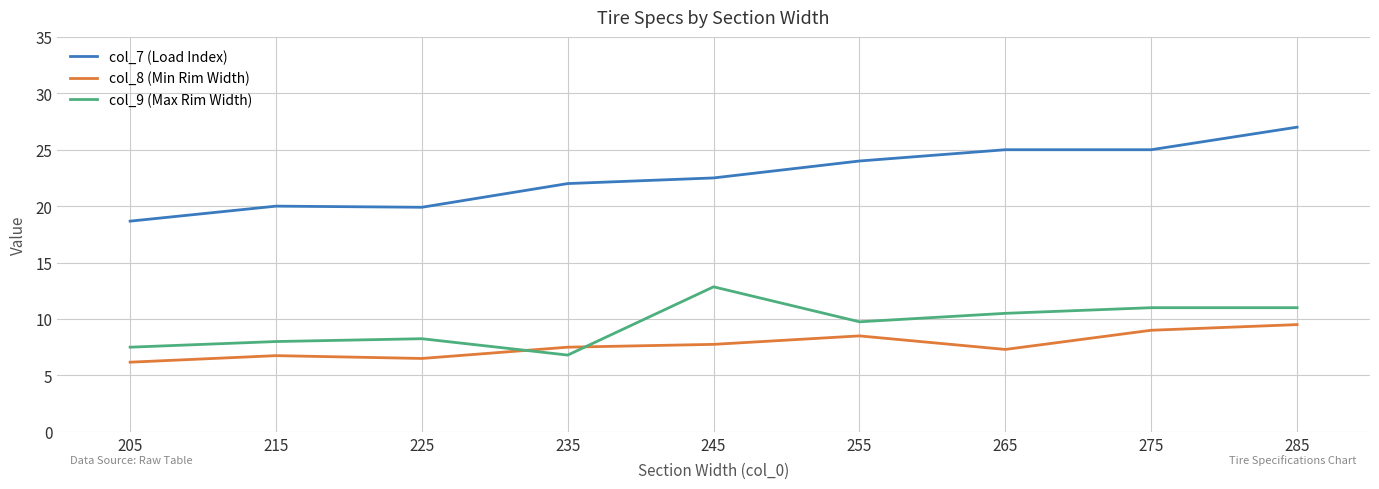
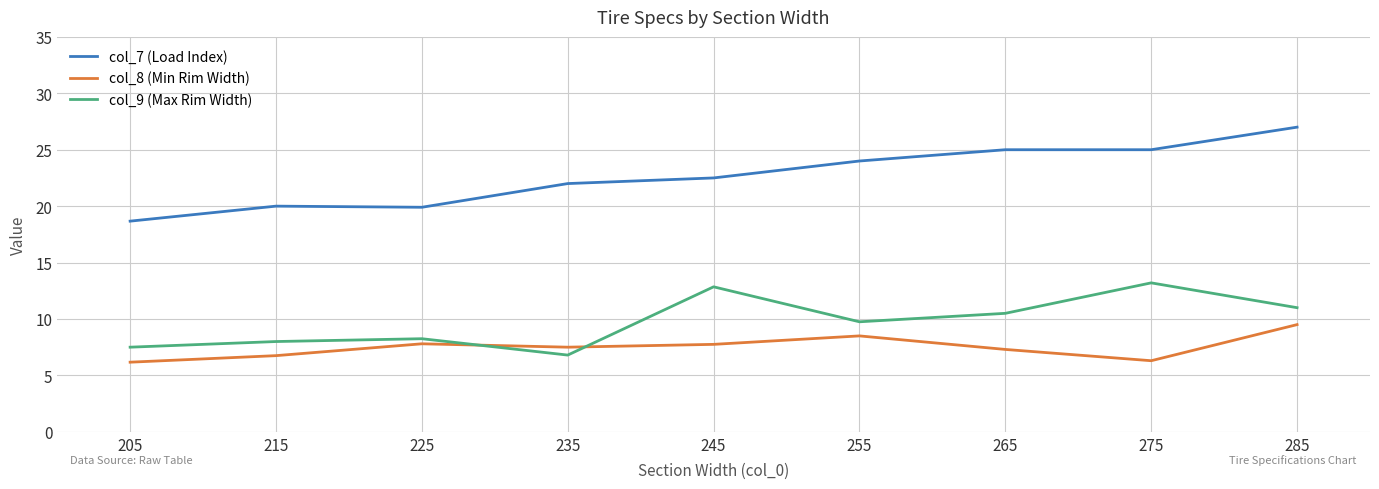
col_8 (Min Rim Width), 225: 6.5 -> 7.8
col_8 (Min Rim Width), 275: 9.0 -> 6.3
col_9 (Max Rim Width), 275: 11.0 -> 13.2
